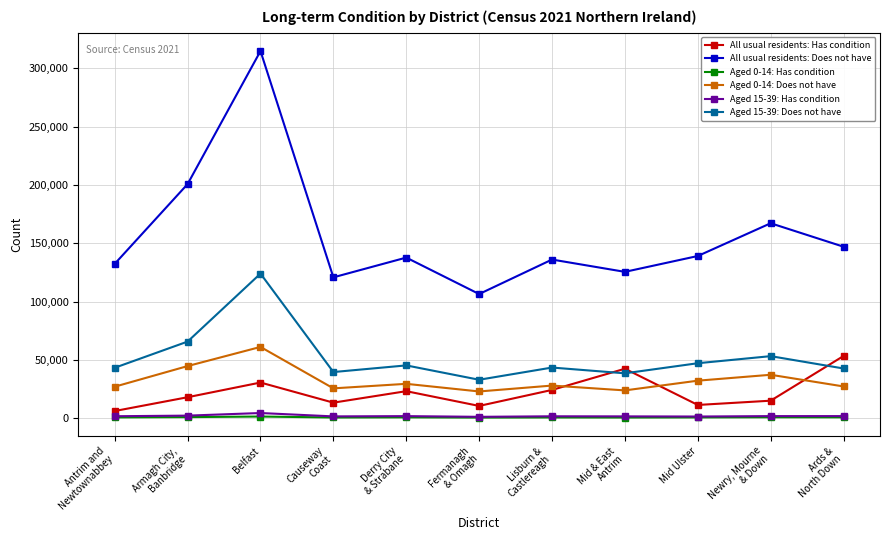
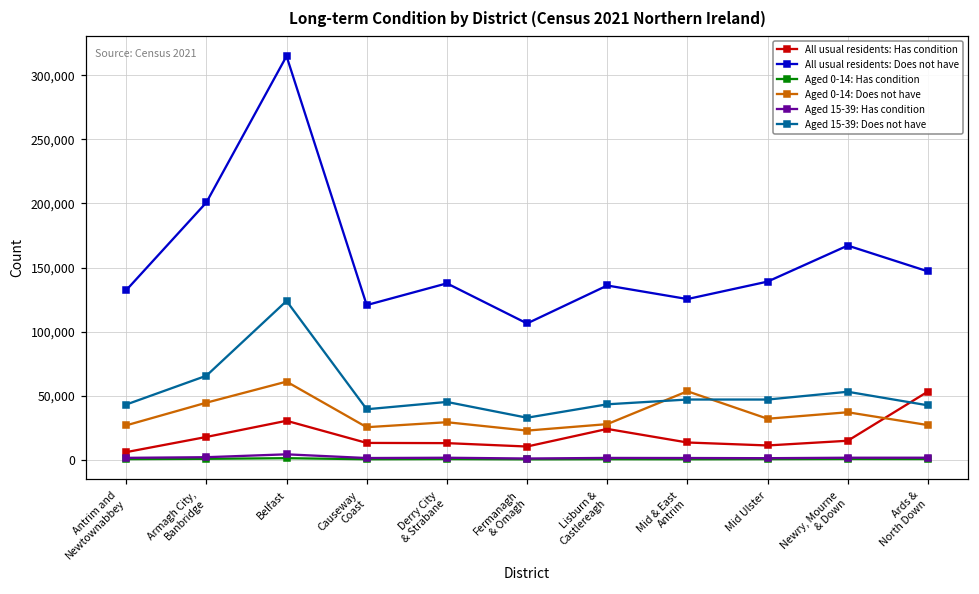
All usual residents: Has condition, Derry City & Strabane: 23,000 -> 13,000
All usual residents: Has condition, Mid & East Antrim: 42,000 -> 14,000
Aged 0-14: Does not have, Mid & East Antrim: 24,000 -> 54,000
Aged 15-39: Does not have, Mid & East Antrim: 38,000 -> 47,000
